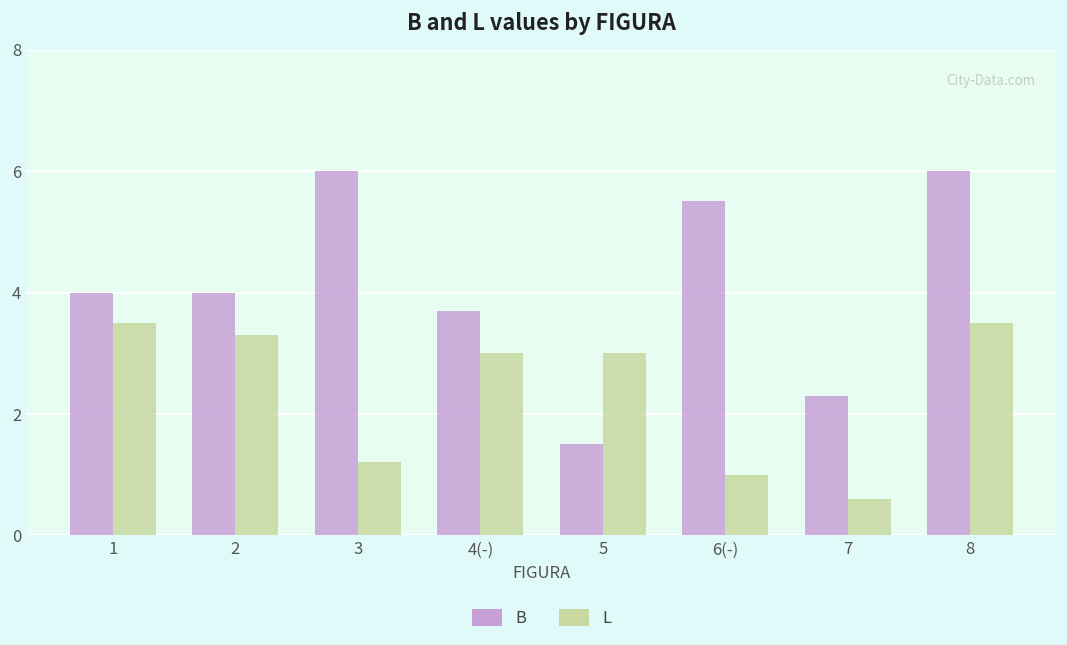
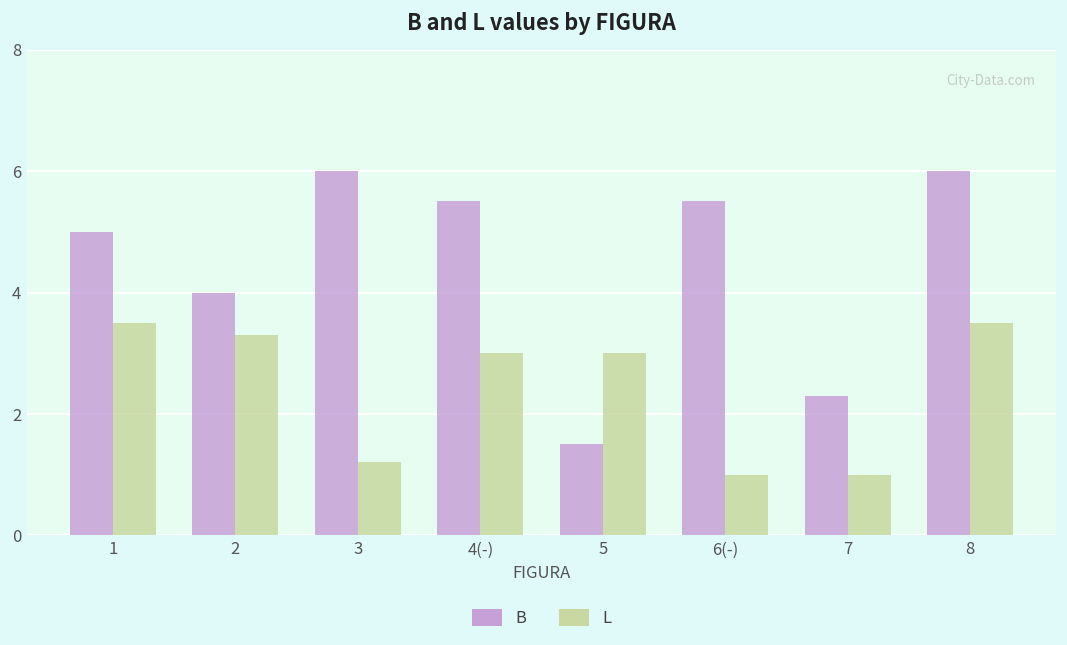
B, 1: 4 -> 5
B, 4(-): 3.7 -> 5.5
L, 7: 0.6 -> 1.0
